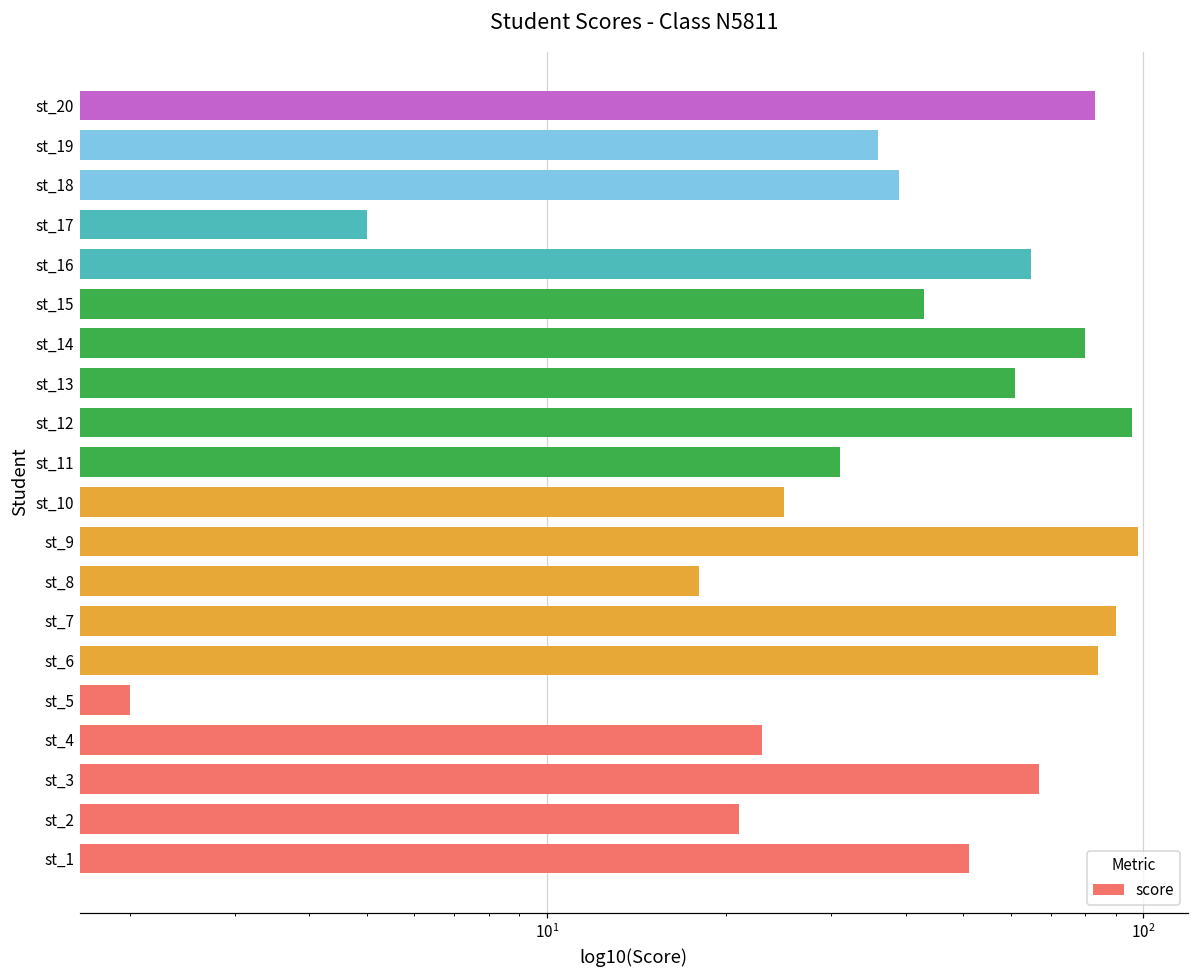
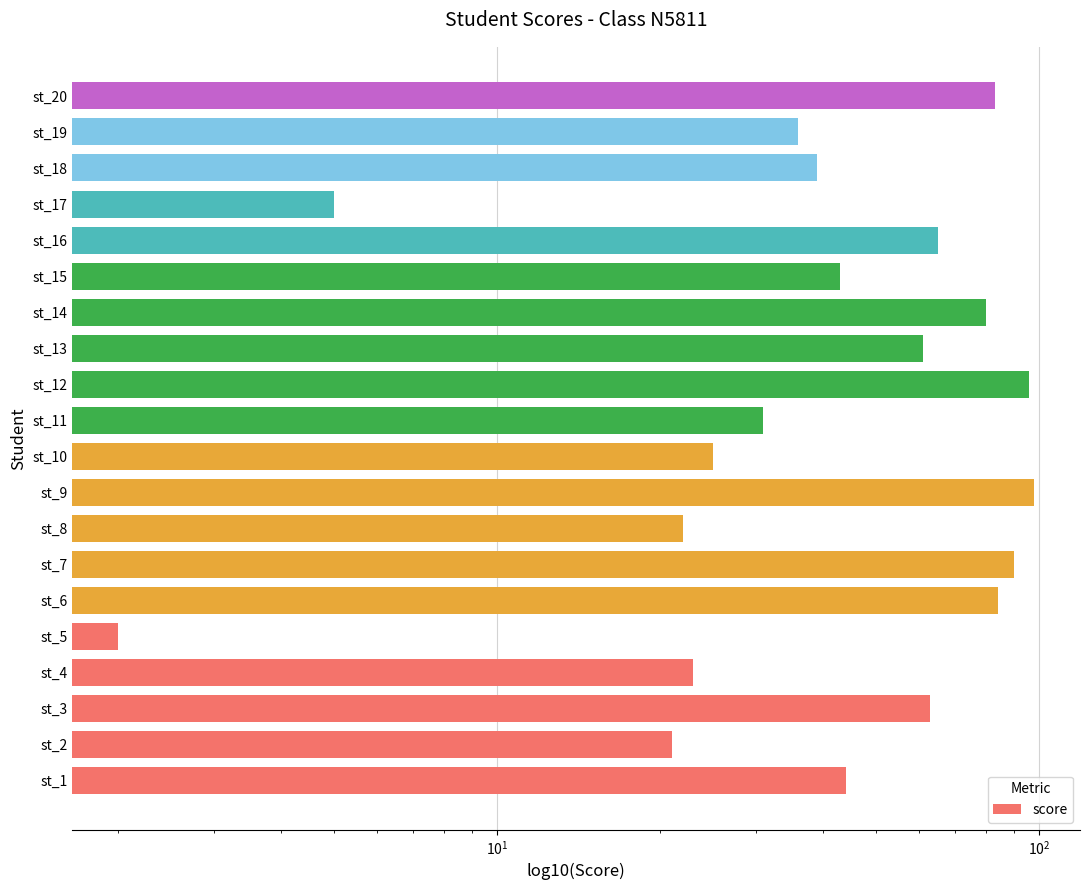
st_8: 18 -> 22
st_3: 67 -> 63
st_1: 51 -> 44
